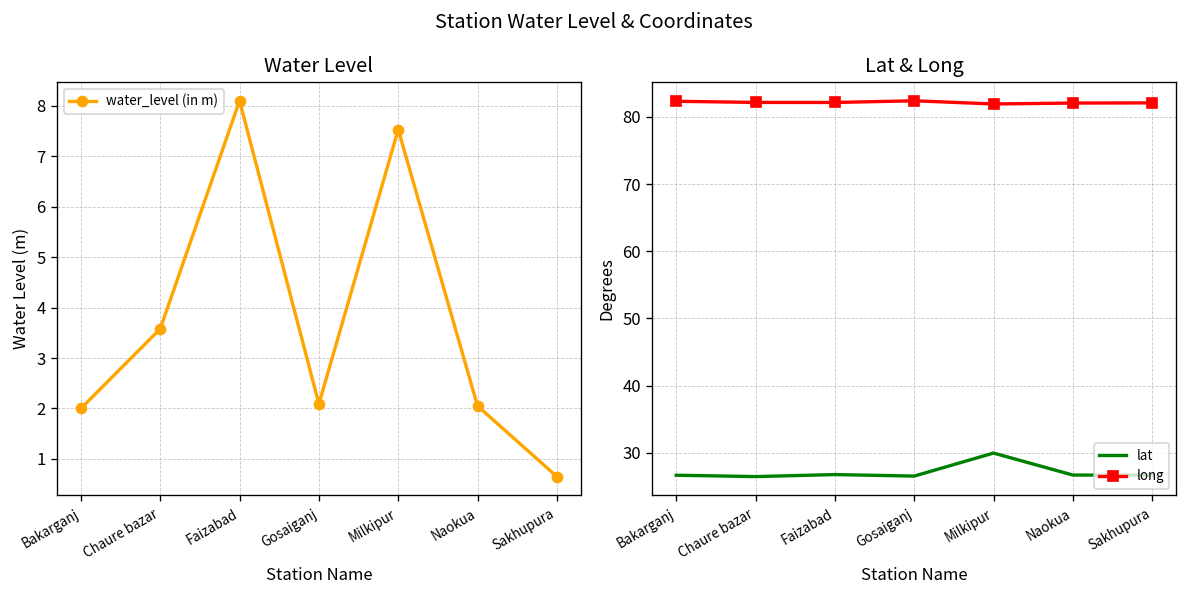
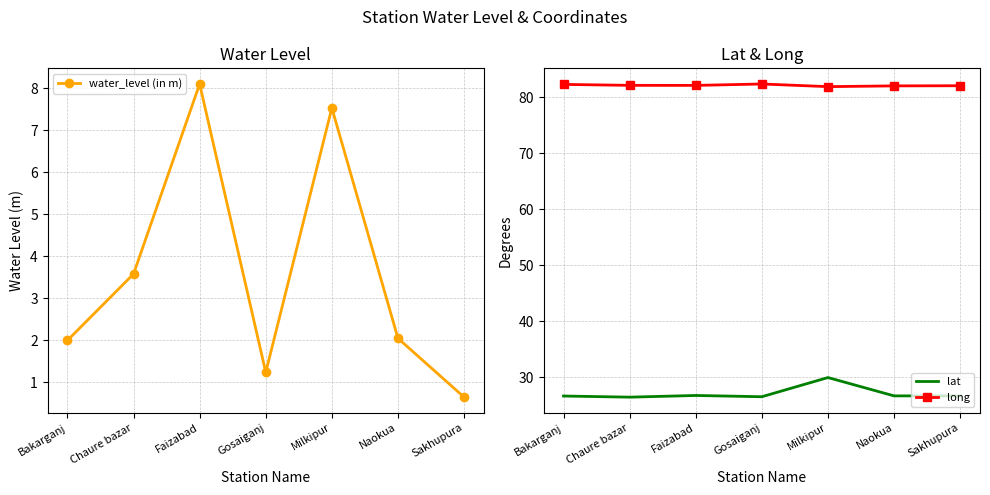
Water Level, Gosaiganj: 2.1 -> 1.2
